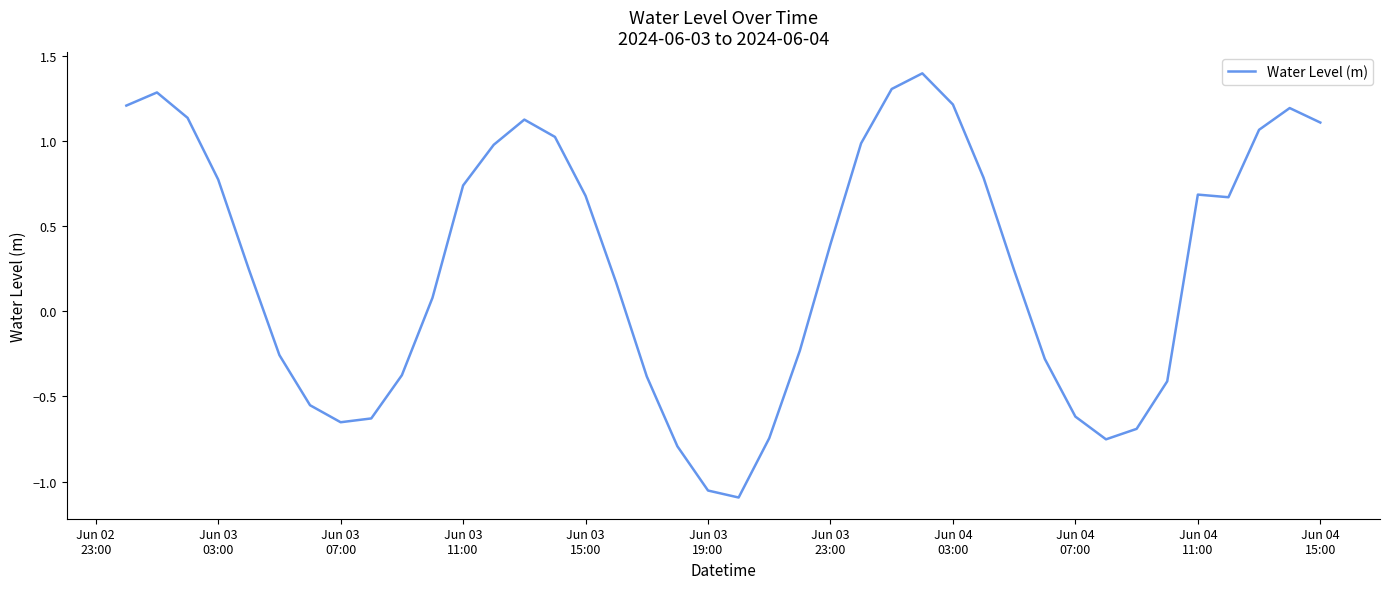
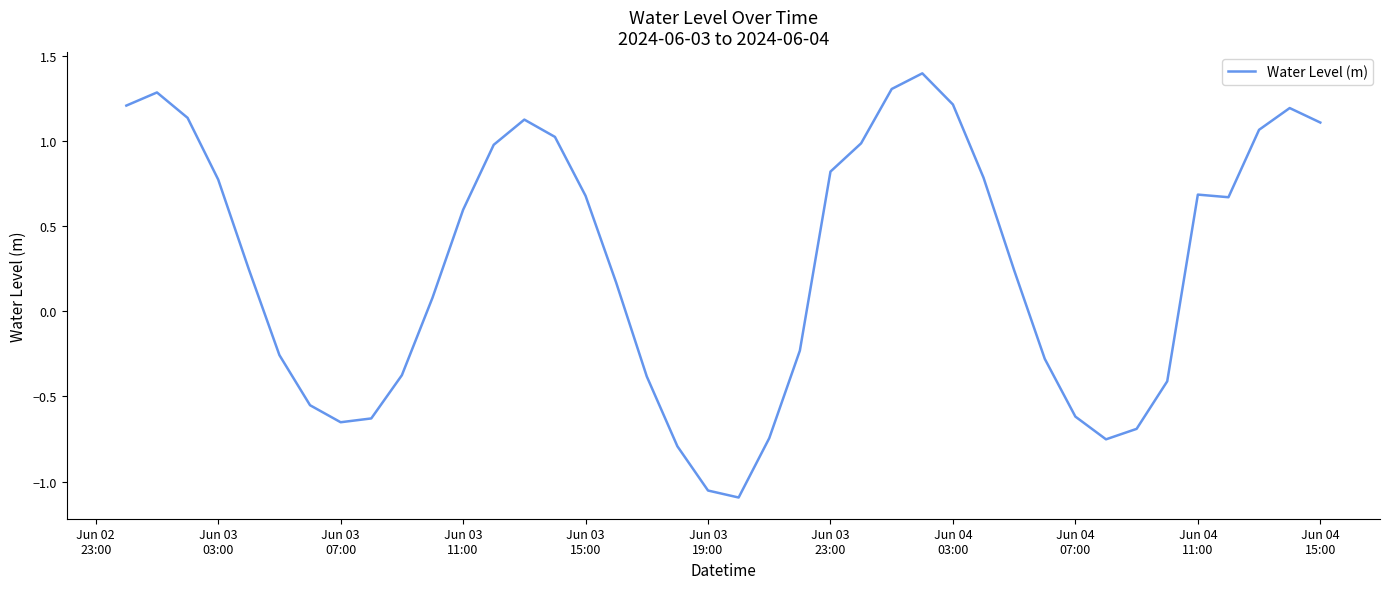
Jun 03 11:00: 0.74 -> 0.60
Jun 03 23:00: 0.39 -> 0.82
